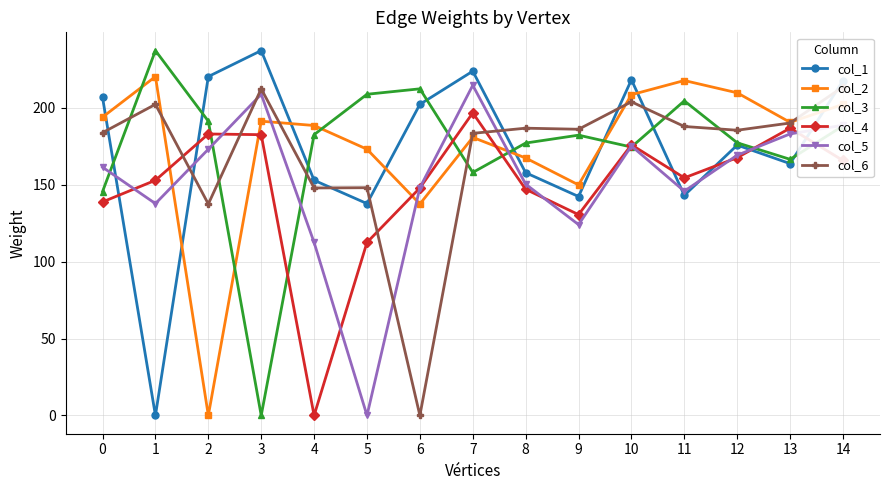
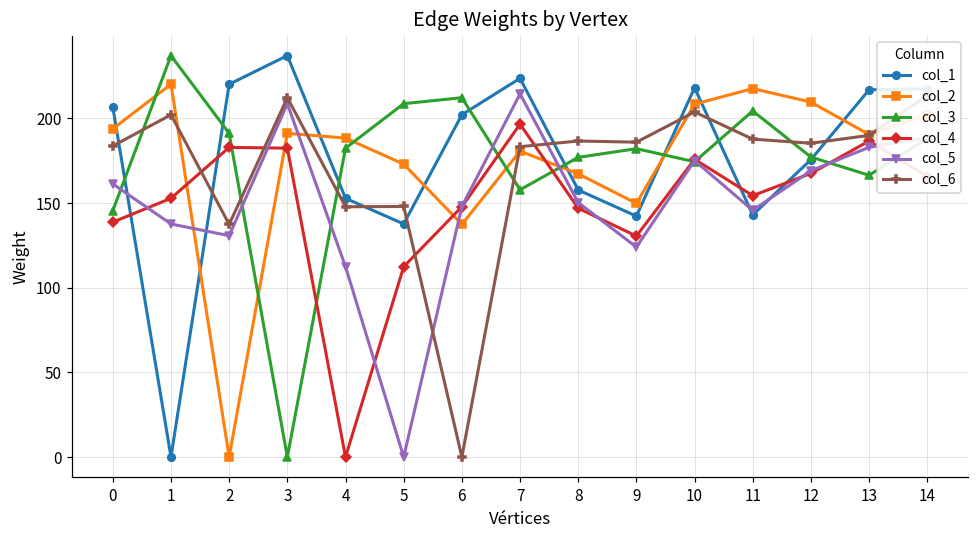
col_5, 2: 173 -> 131
col_1, 13: 164 -> 217
